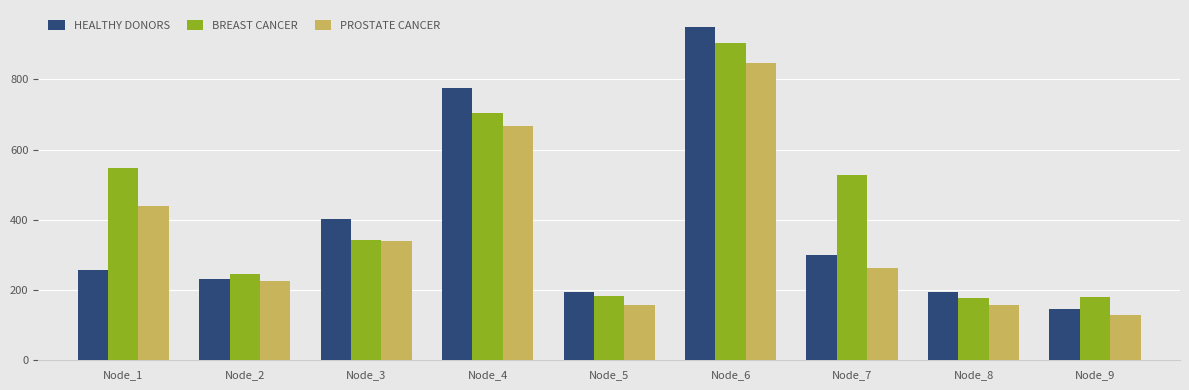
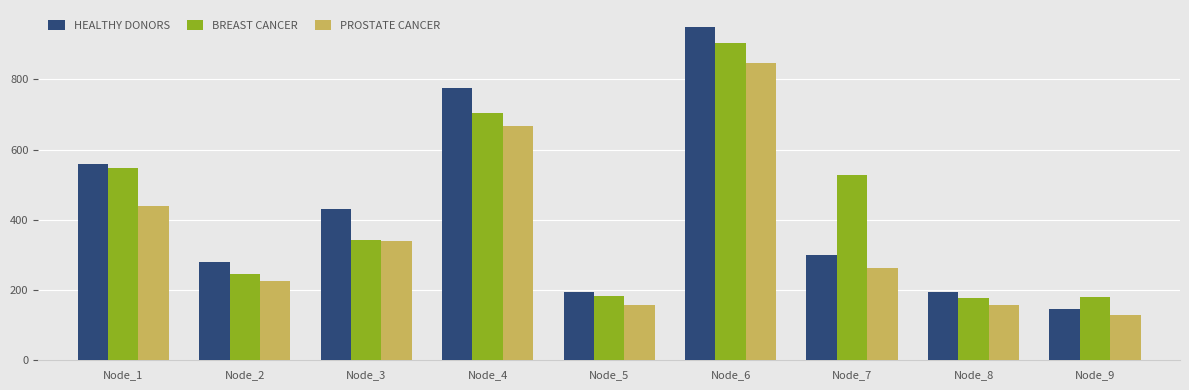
HEALTHY DONORS, Node_1: 260 -> 560
HEALTHY DONORS, Node_2: 230 -> 280
HEALTHY DONORS, Node_3: 400 -> 430
